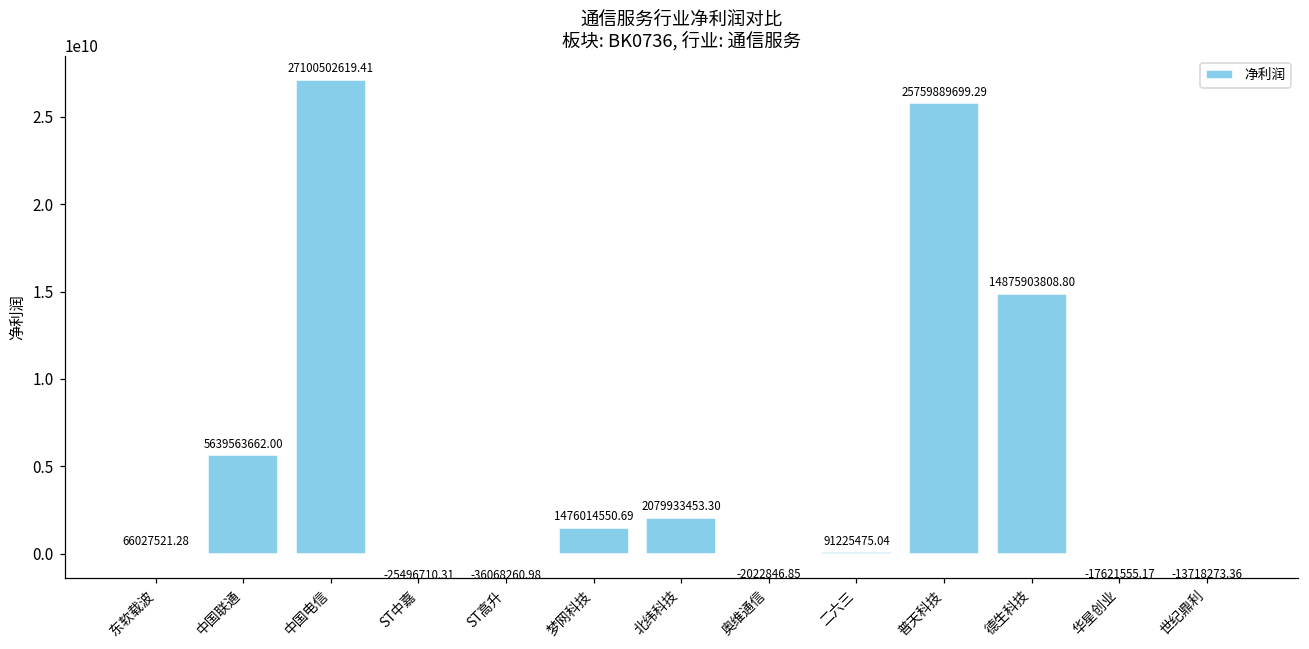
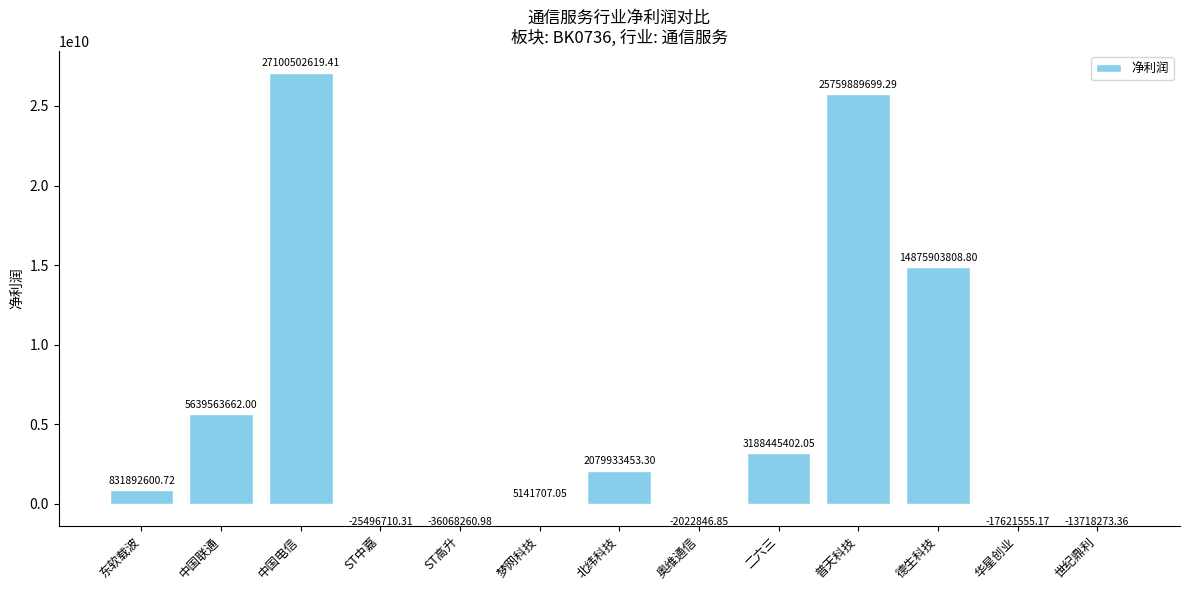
东软载波: 66027521.28 -> 831892600.72
梦网科技: 1476014550.69 -> 5141707.05
二六三: 91225475.04 -> 3188445402.05
